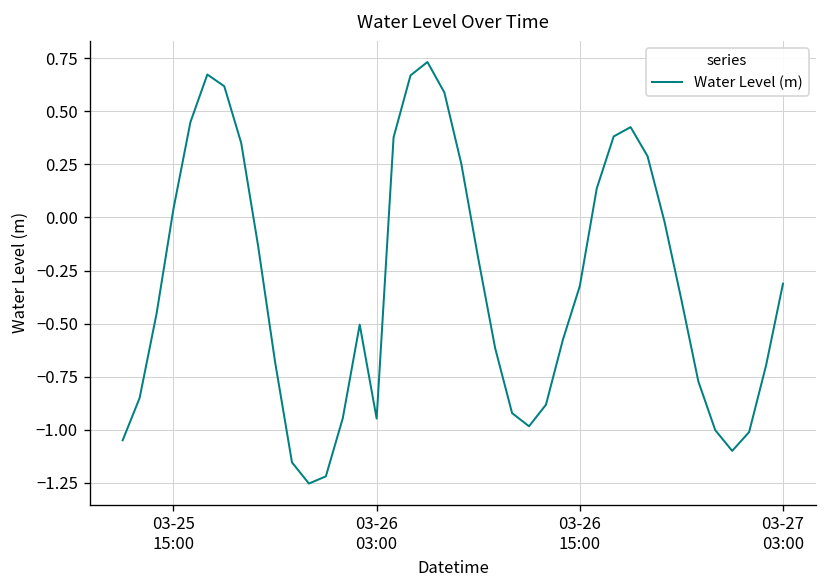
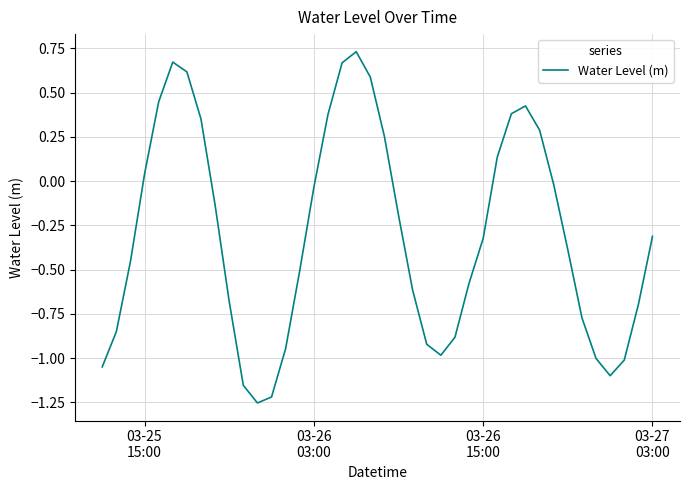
03-26 03:00: -0.95 -> -0.03
